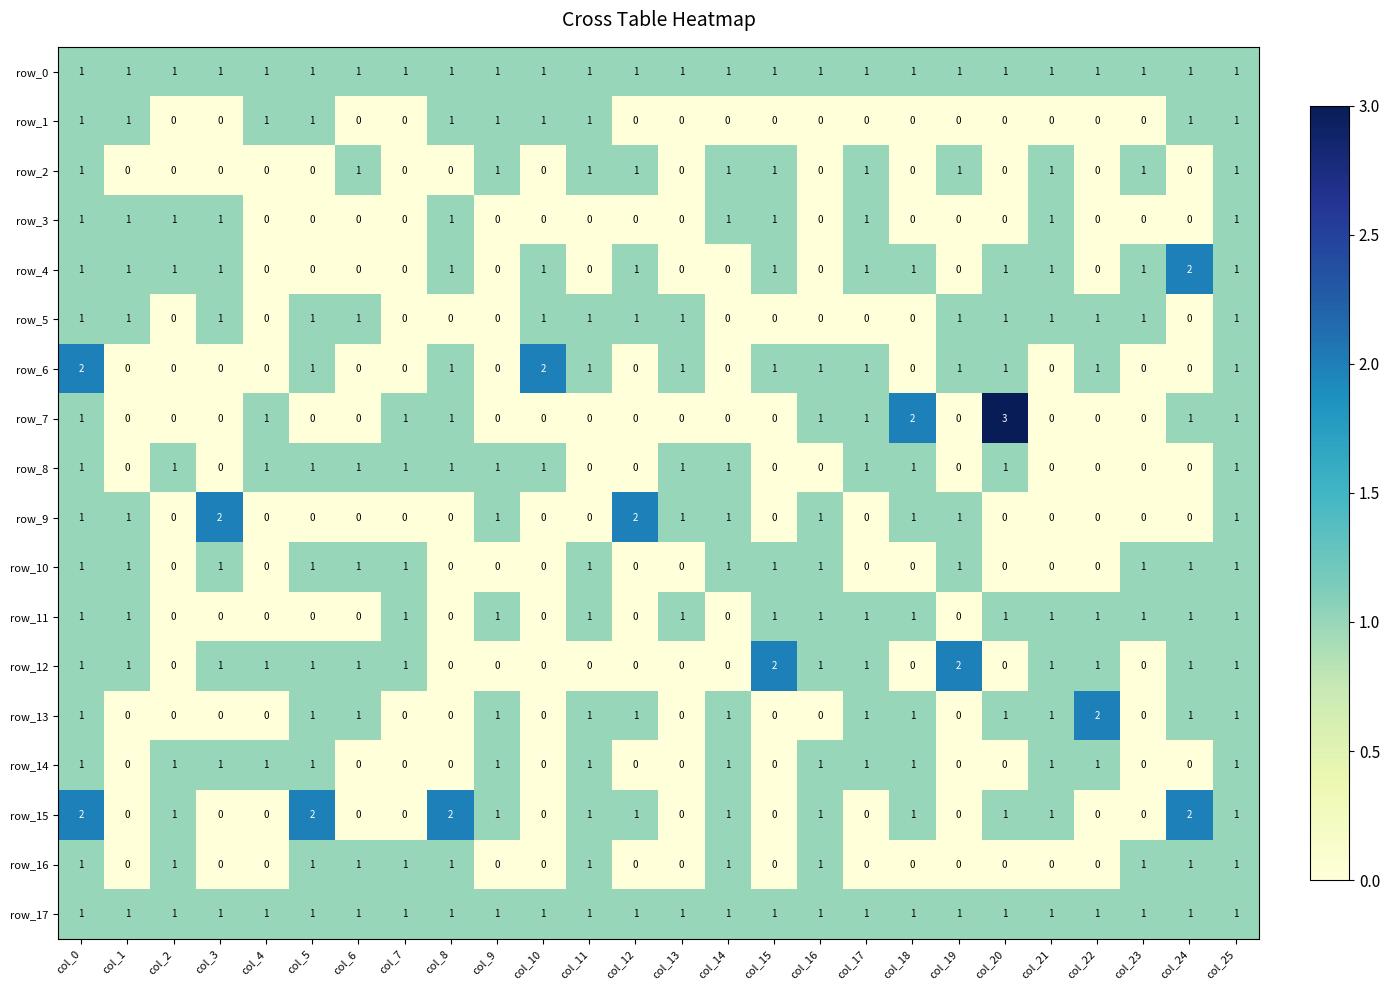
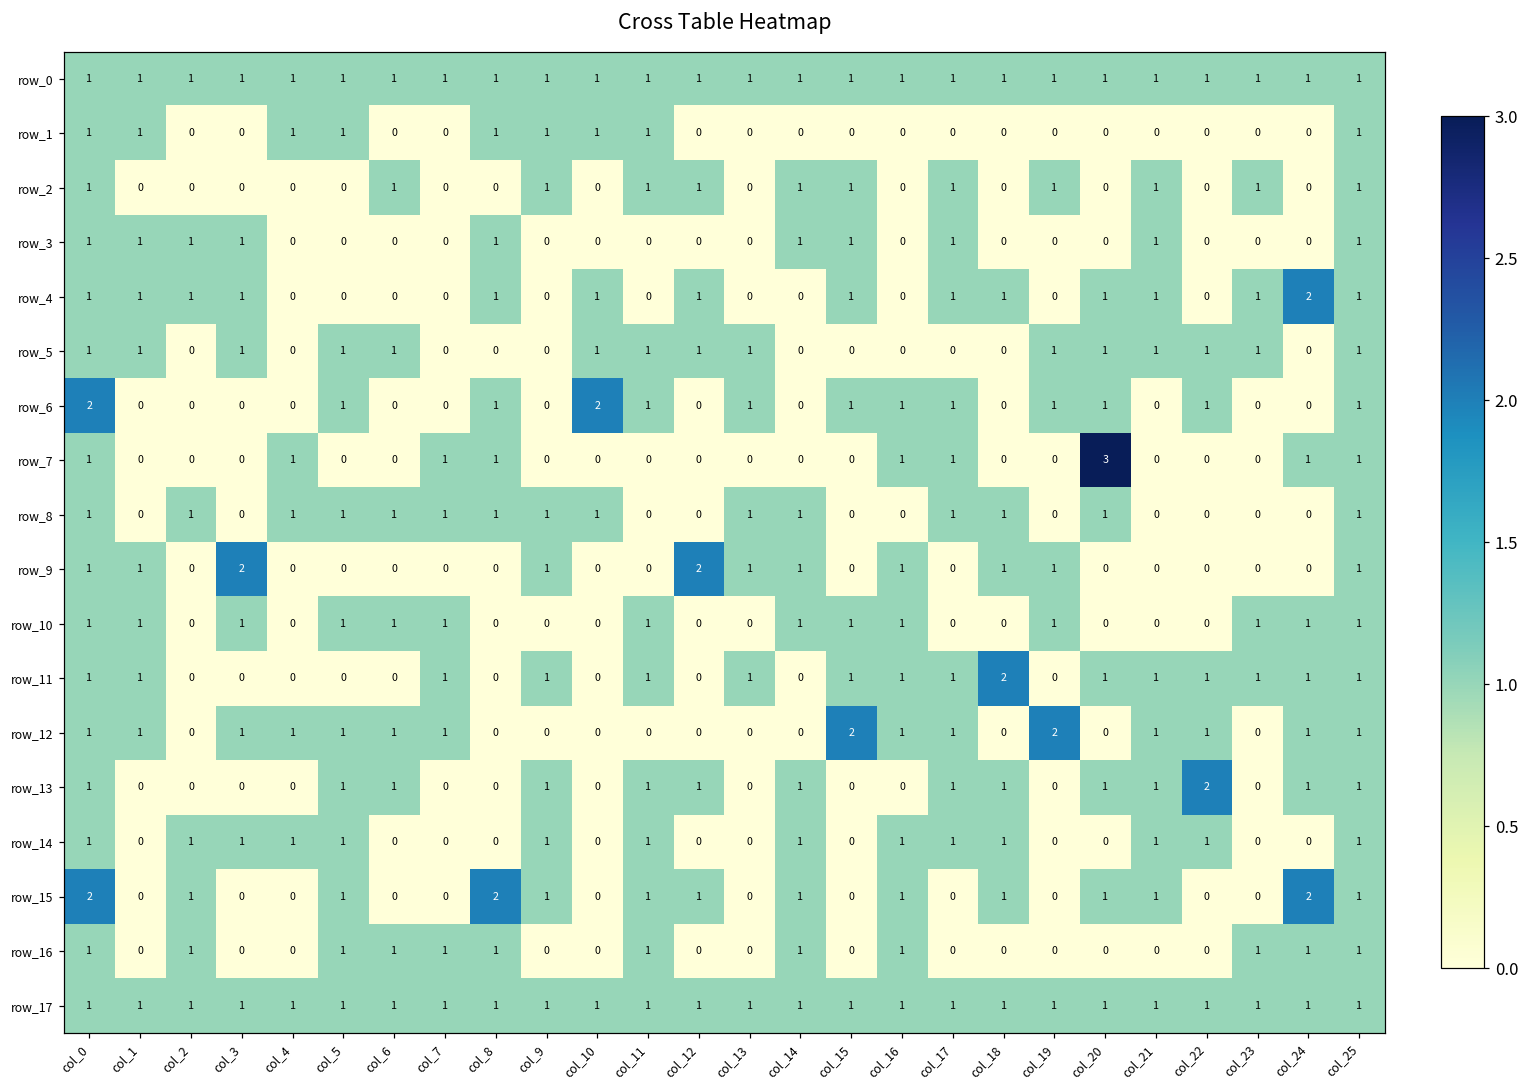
row_1, col_24: 1 -> 0
row_7, col_18: 2 -> 0
row_11, col_18: 1 -> 2
row_15, col_5: 2 -> 1
